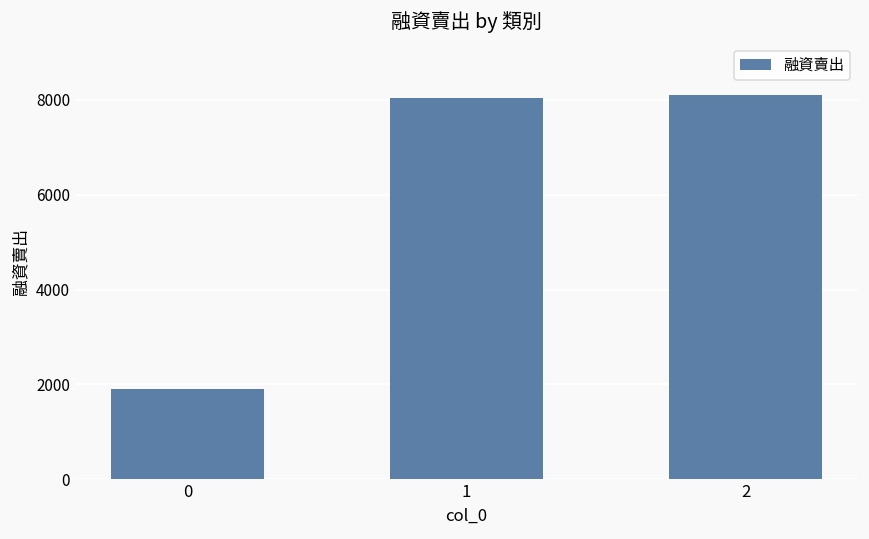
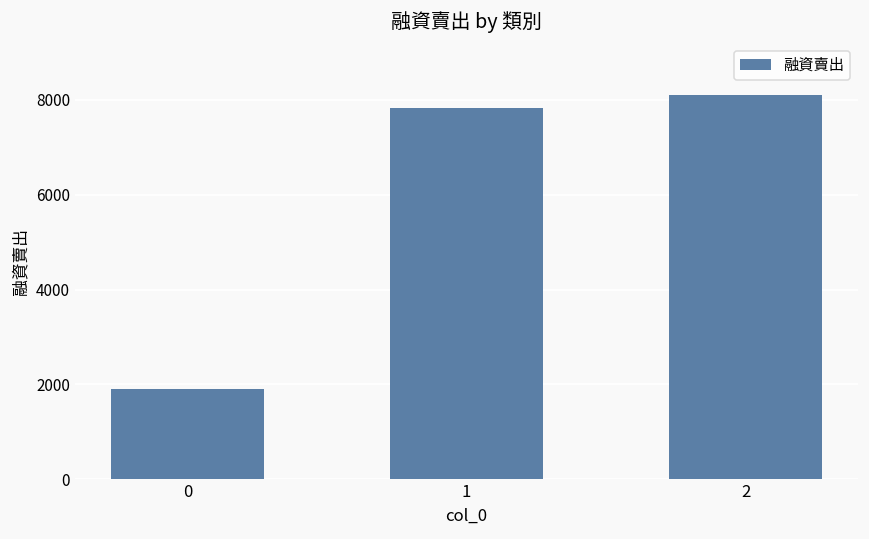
1: 8000 -> 7800
